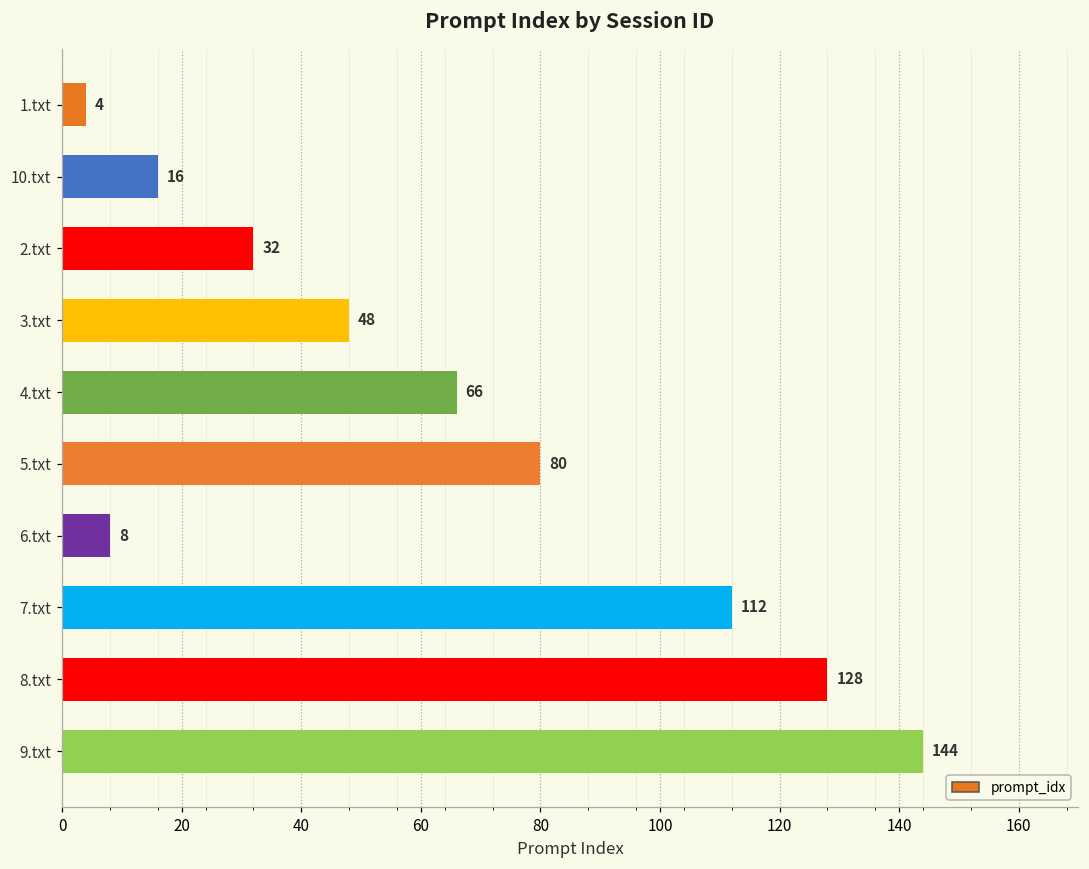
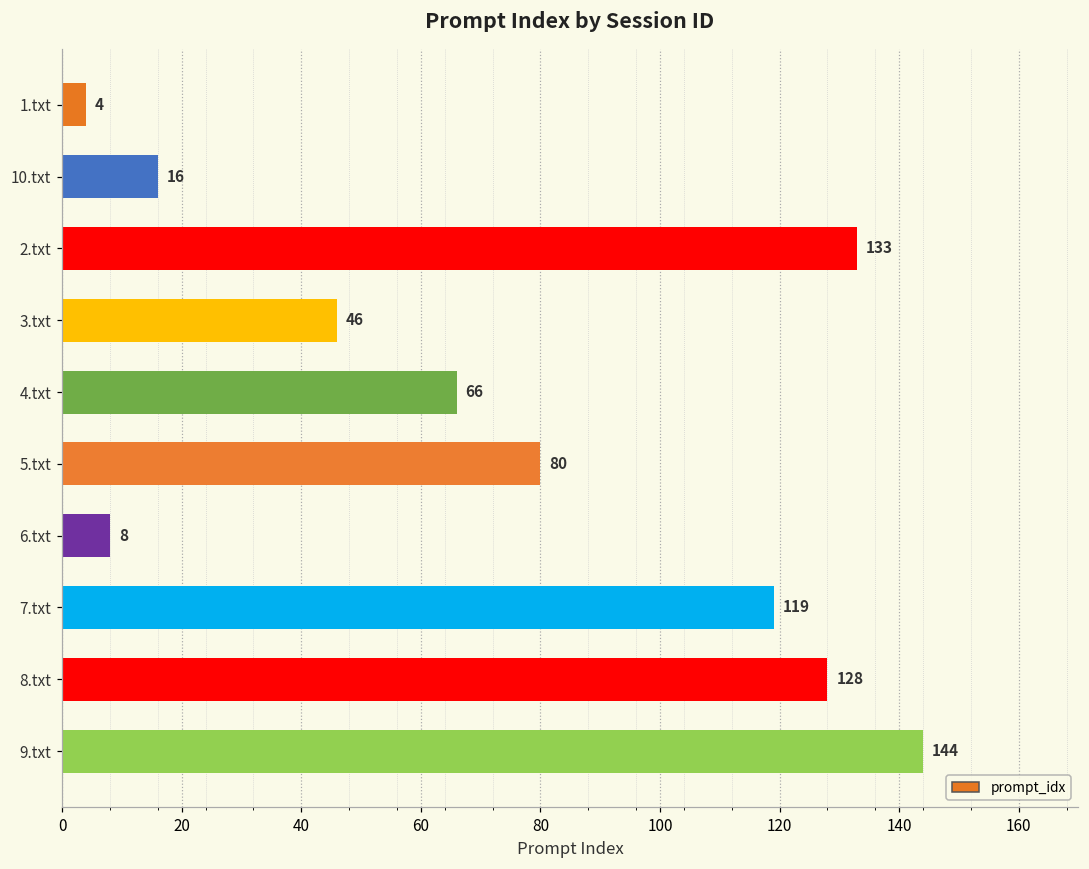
2.txt: 32 -> 133
3.txt: 48 -> 46
7.txt: 112 -> 119
